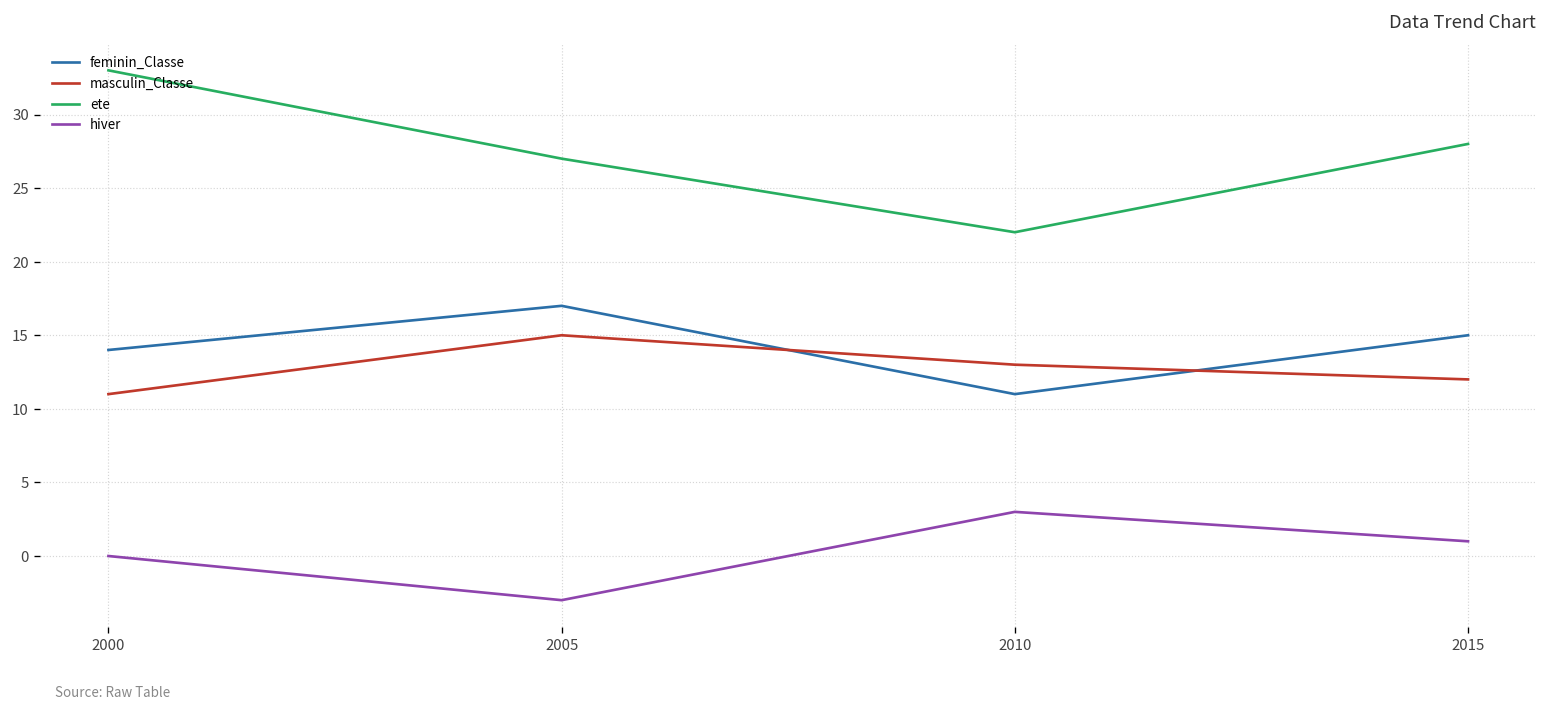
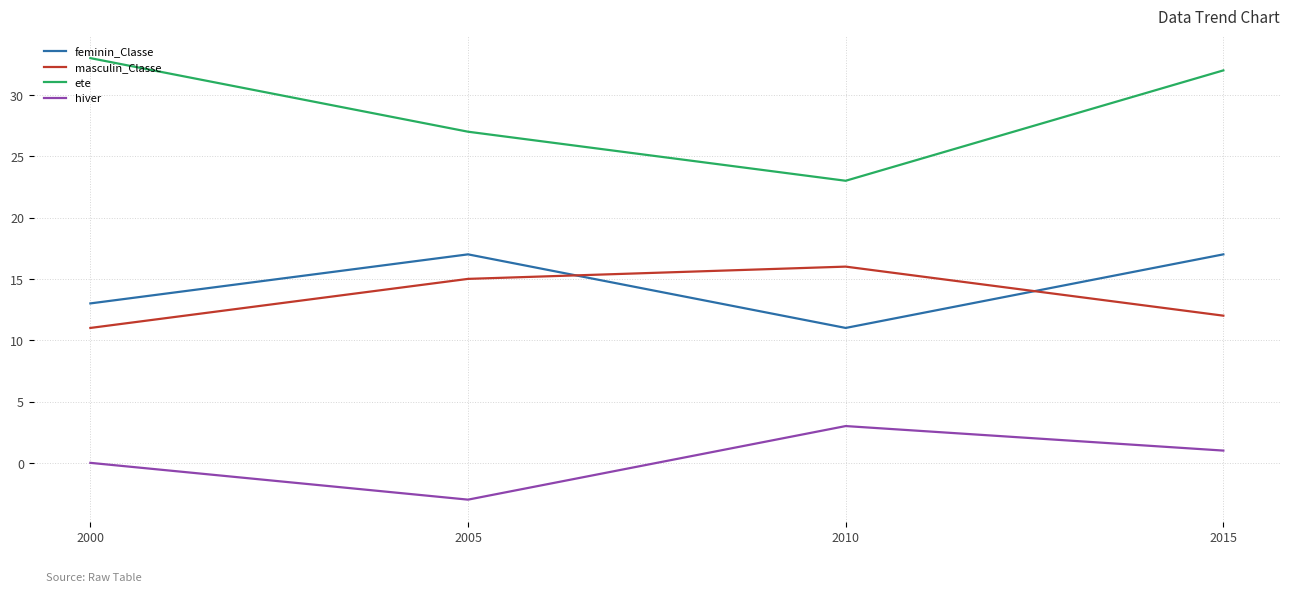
feminin_Classe, 2000: 14 -> 13
masculin_Classe, 2010: 13 -> 16
ete, 2010: 22 -> 23
feminin_Classe, 2015: 15 -> 17
ete, 2015: 28 -> 32
